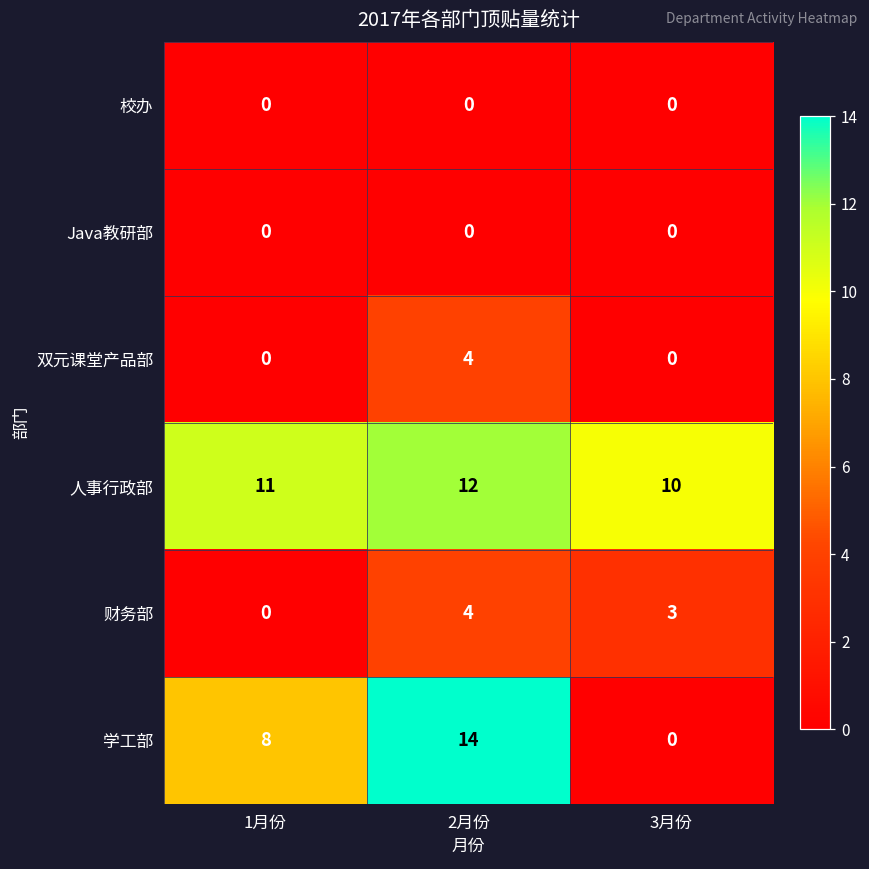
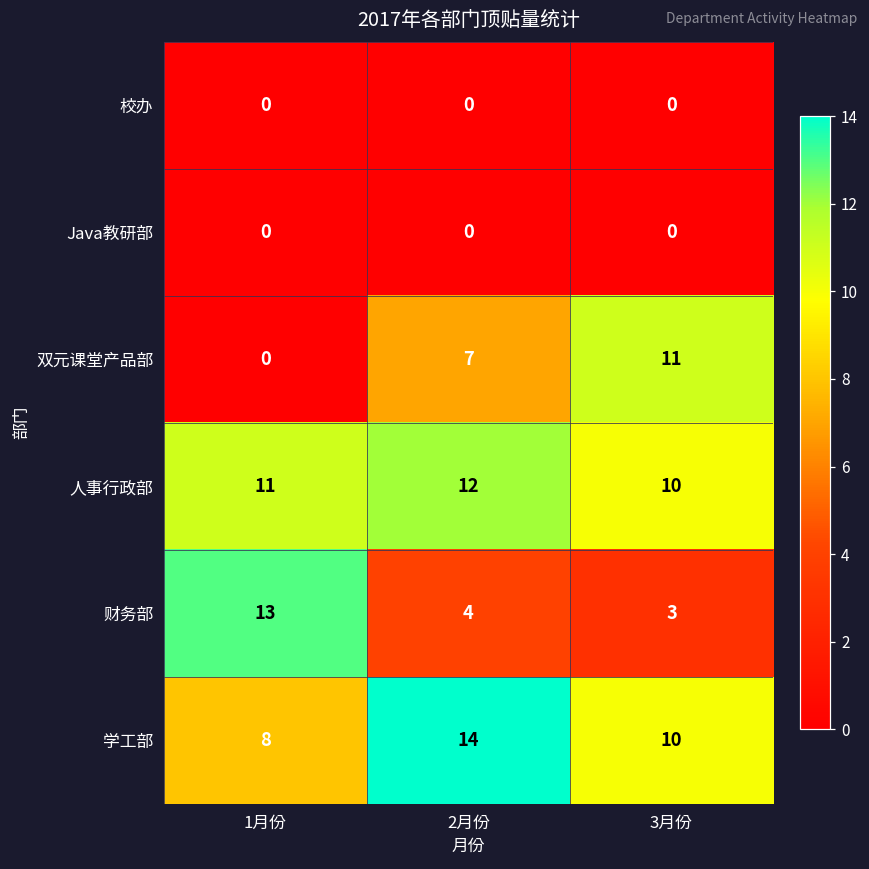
双元课堂产品部, 2月份: 4 -> 7
双元课堂产品部, 3月份: 0 -> 11
财务部, 1月份: 0 -> 13
学工部, 3月份: 0 -> 10
